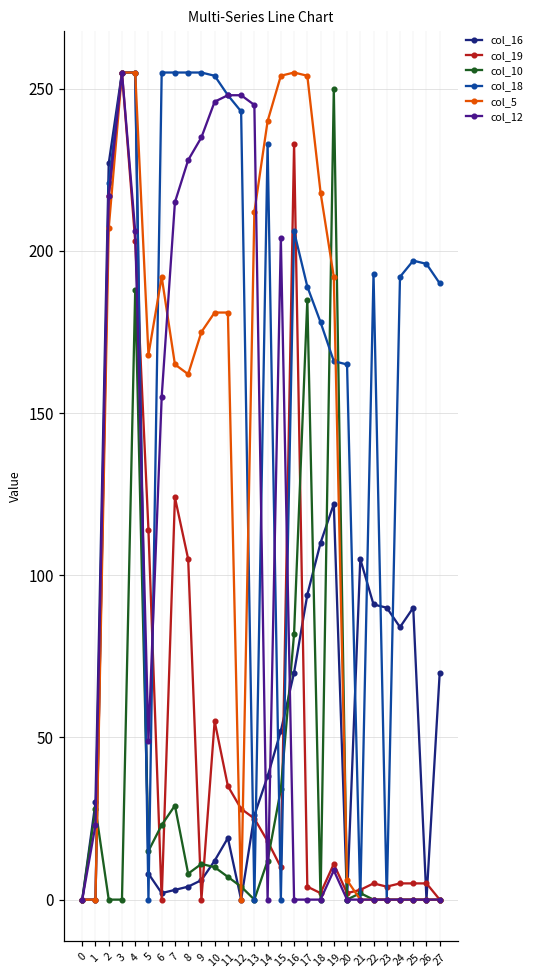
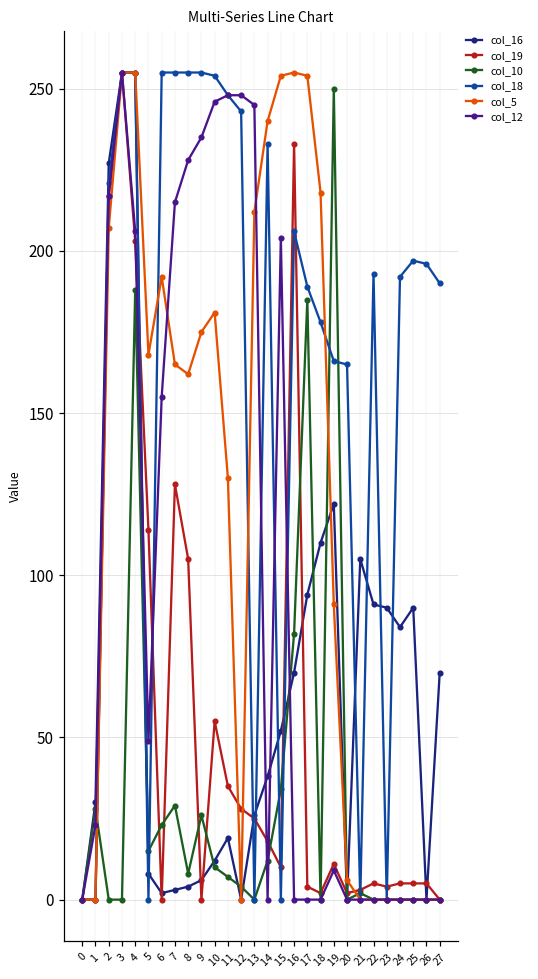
col_19, 7: 124 -> 128
col_10, 9: 11 -> 26
col_5, 11: 181 -> 130
col_5, 19: 192 -> 91
